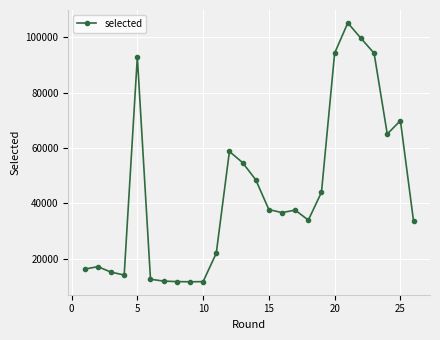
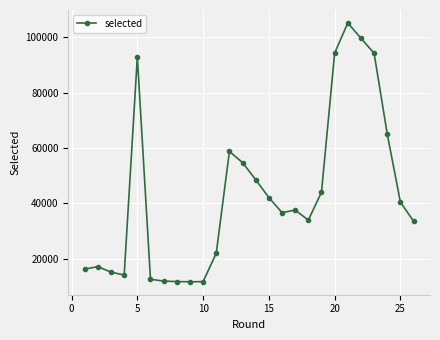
15: 38000 -> 42000
25: 70000 -> 40000
